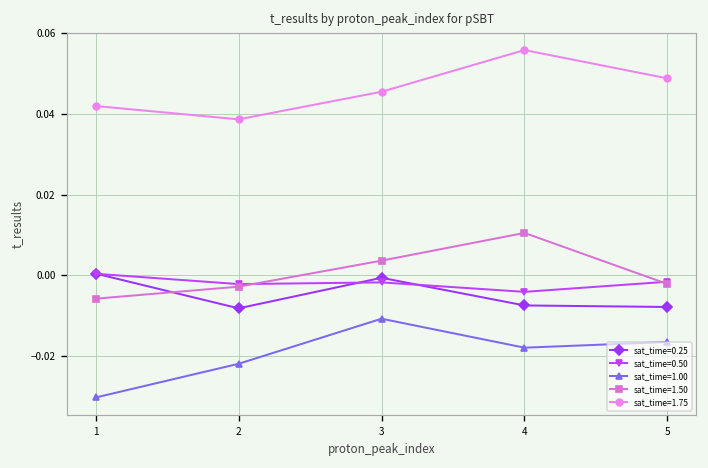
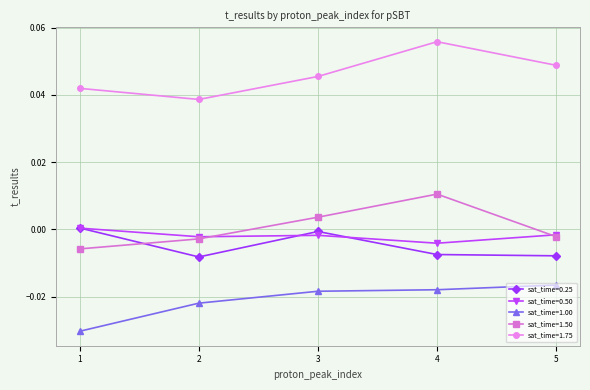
sat_time=1.00, 3: -0.011 -> -0.018
